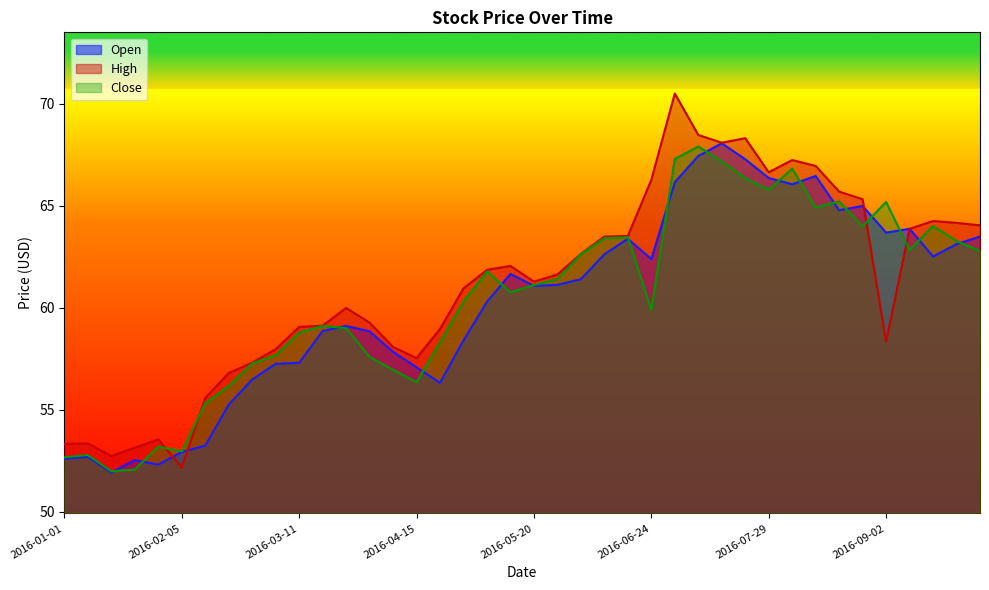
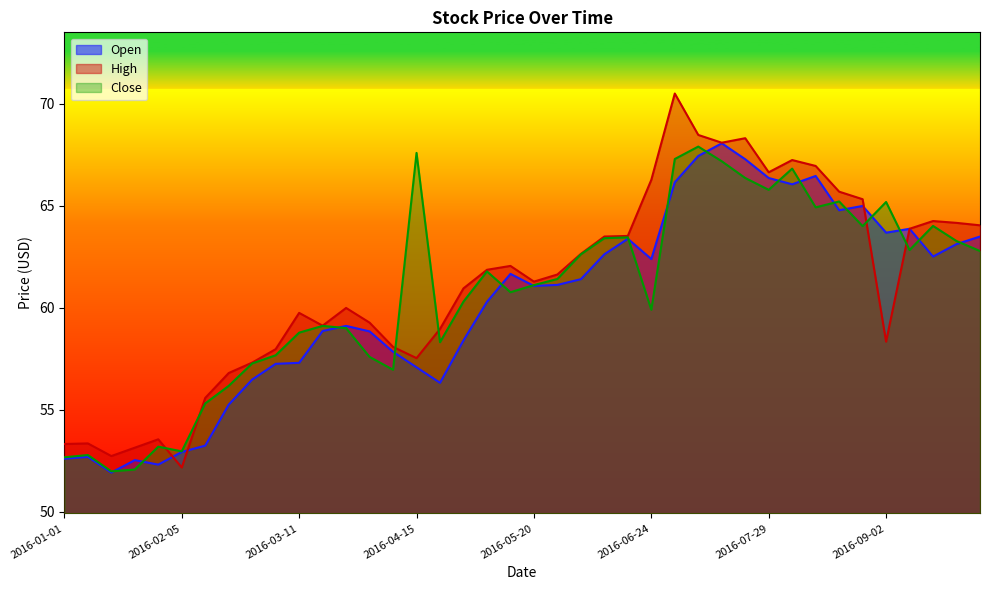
High, 2016-03-11: 59.1 -> 59.7
Close, 2016-04-15: 56.3 -> 67.6
